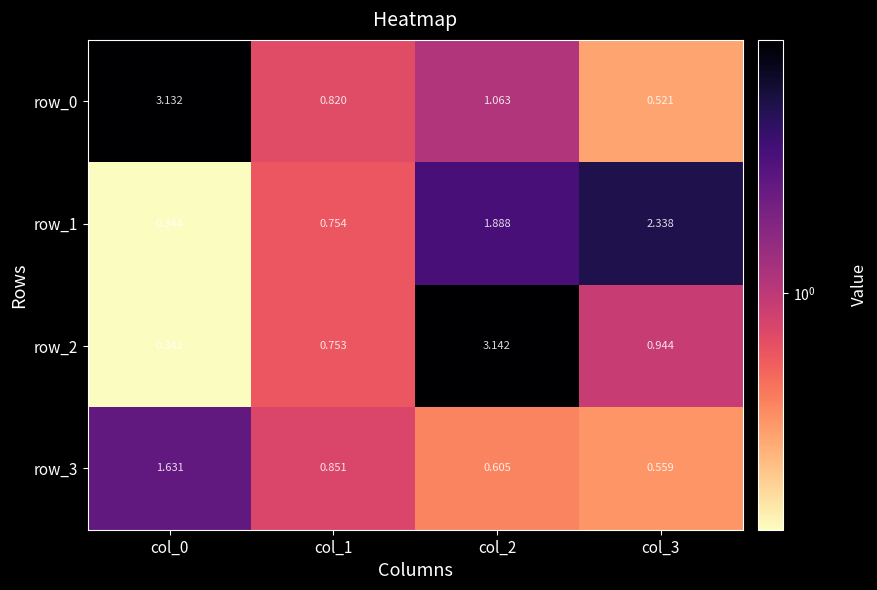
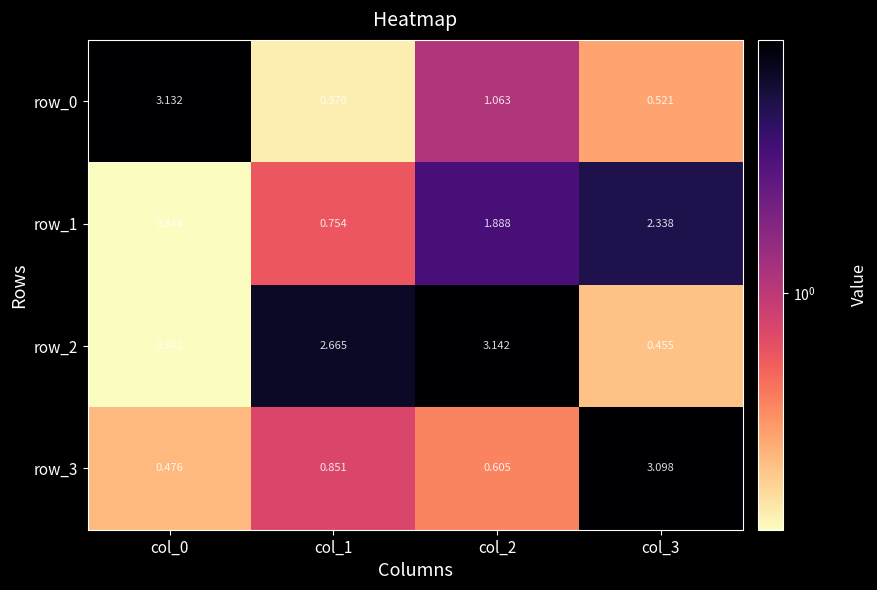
row_0, col_1: 0.820 -> 0.370
row_2, col_1: 0.753 -> 2.665
row_2, col_3: 0.944 -> 0.455
row_3, col_0: 1.631 -> 0.476
row_3, col_3: 0.559 -> 3.098
